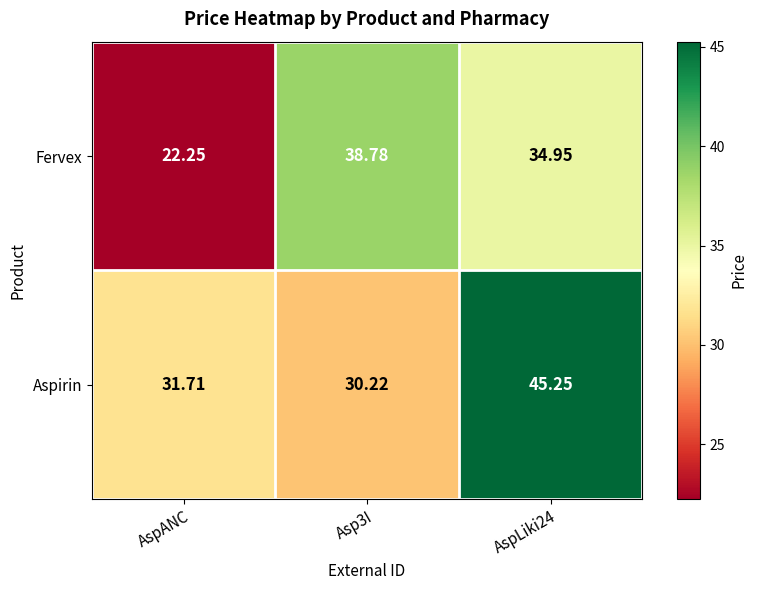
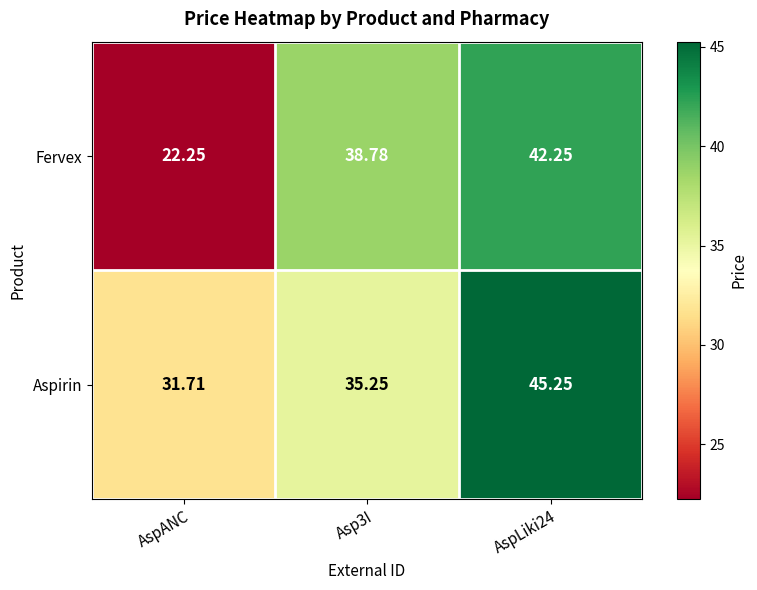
Fervex, AspLiki24: 34.95 -> 42.25
Aspirin, Asp3I: 30.22 -> 35.25
